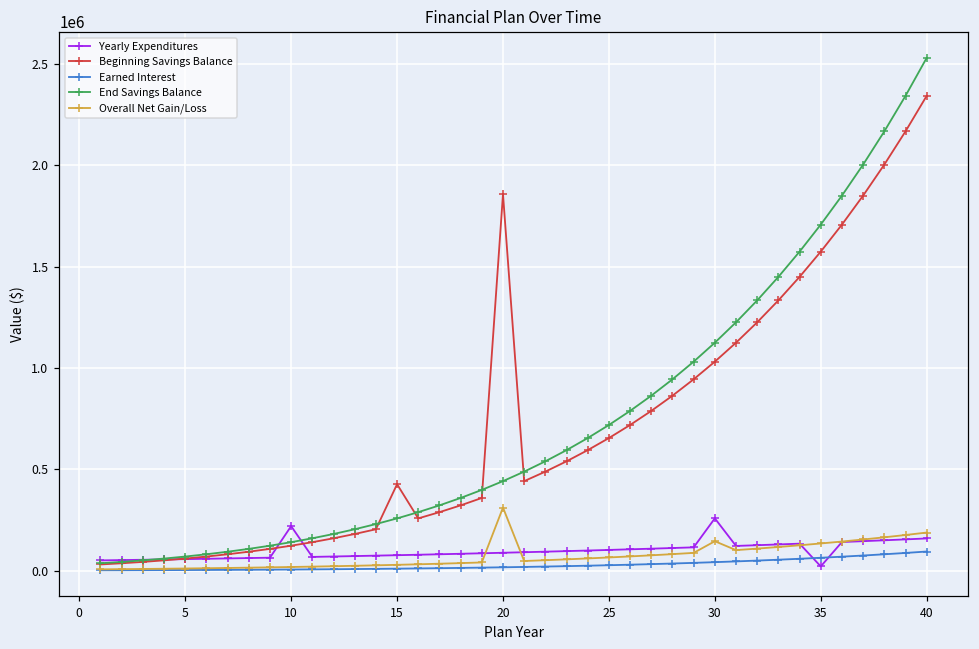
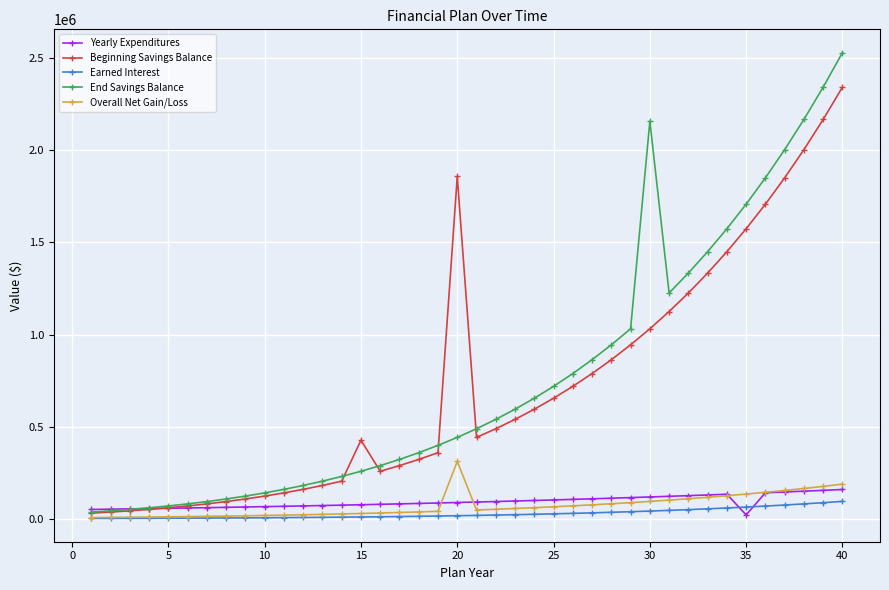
Yearly Expenditures, 10: 220000 -> 70000
Yearly Expenditures, 30: 260000 -> 120000
End Savings Balance, 30: 1120000 -> 2160000
Overall Net Gain/Loss, 30: 140000 -> 90000
